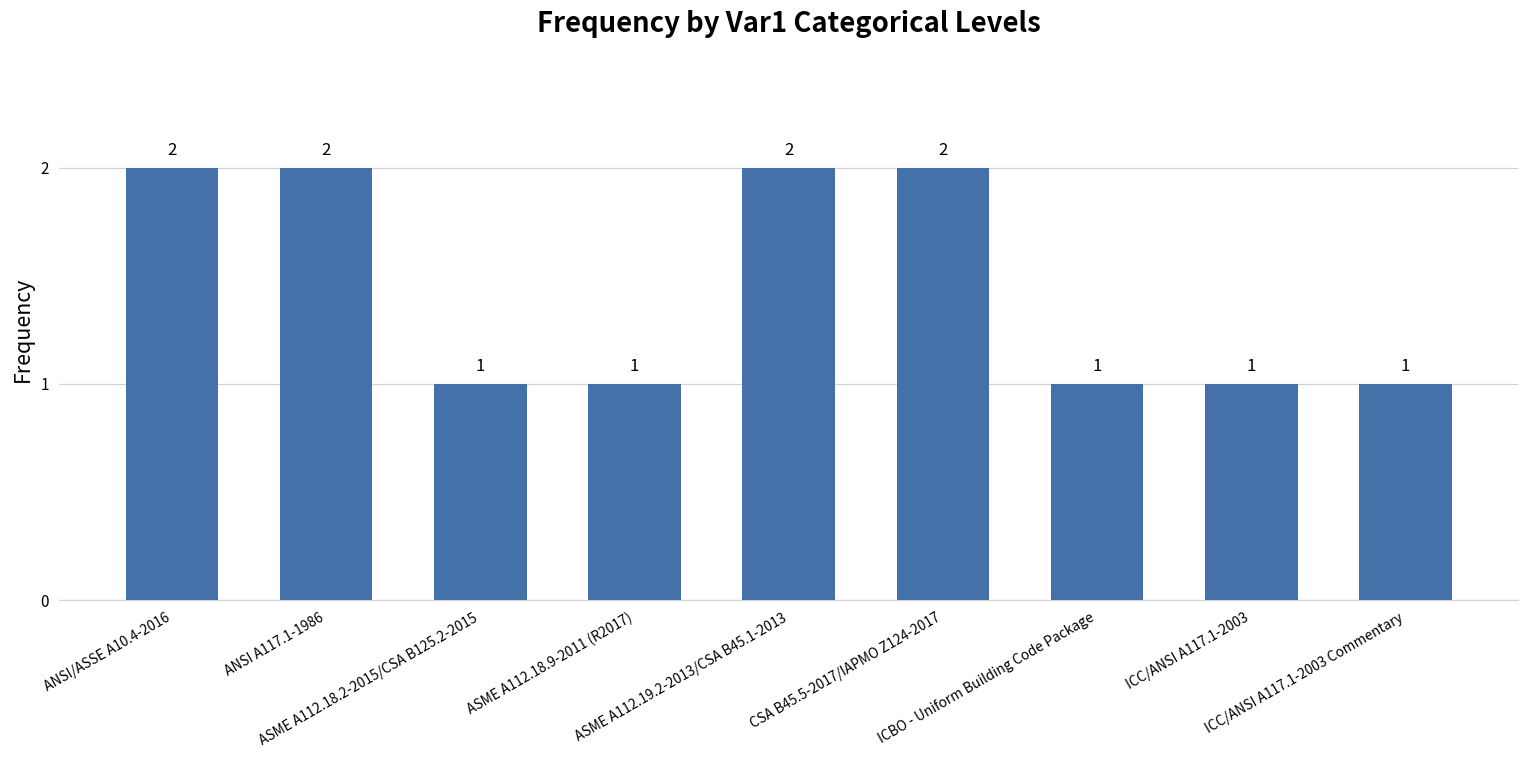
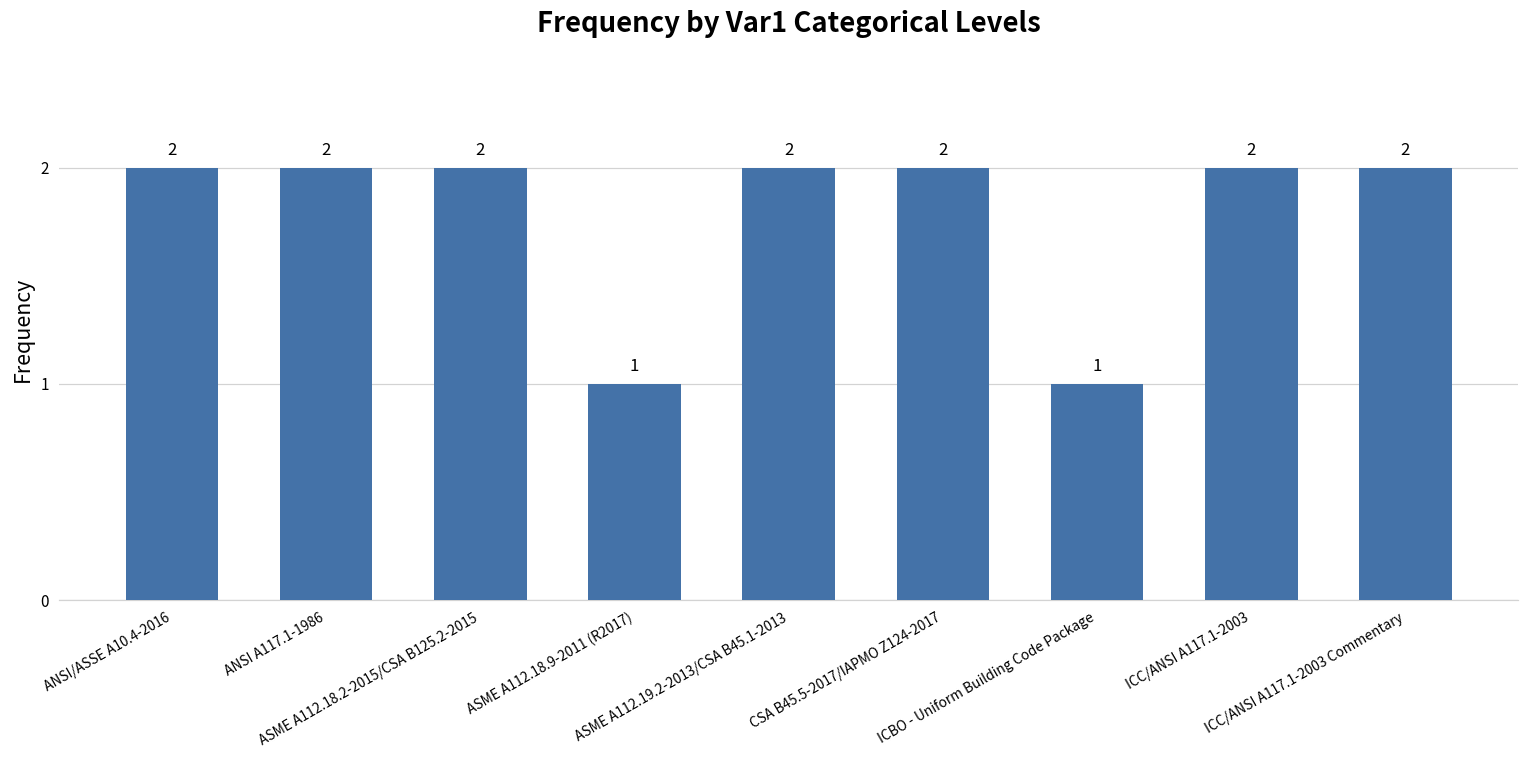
ASME A112.18.2-2015/CSA B125.2-2015: 1 -> 2
ICC/ANSI A117.1-2003: 1 -> 2
ICC/ANSI A117.1-2003 Commentary: 1 -> 2
